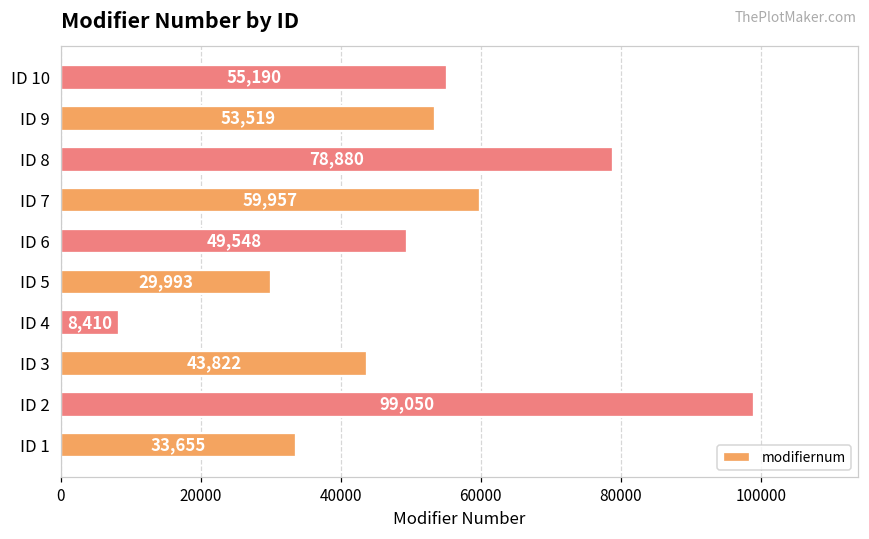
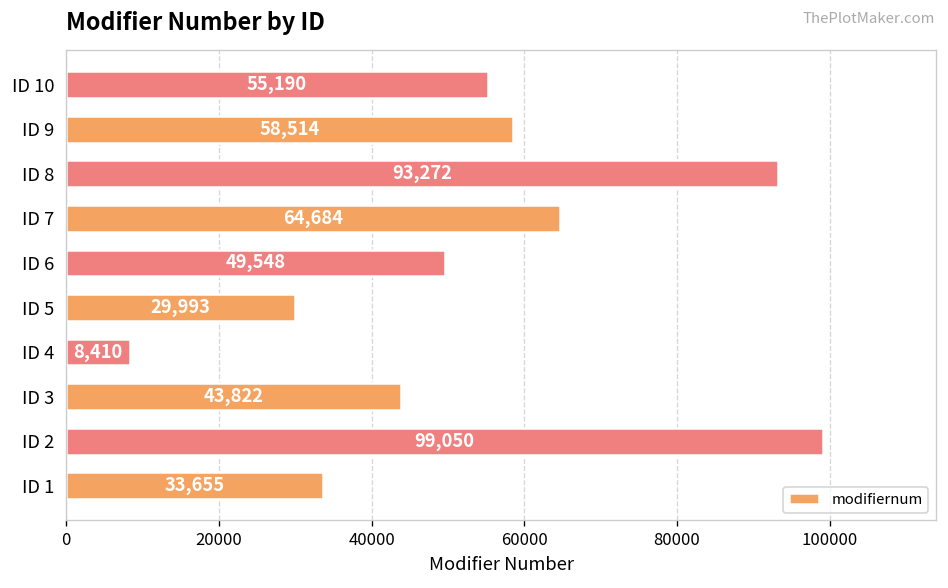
ID 9: 53,519 -> 58,514
ID 8: 78,880 -> 93,272
ID 7: 59,957 -> 64,684
